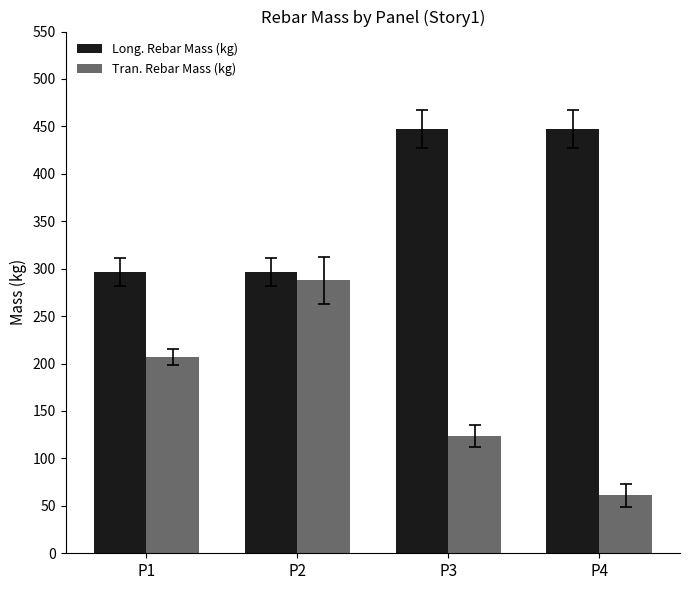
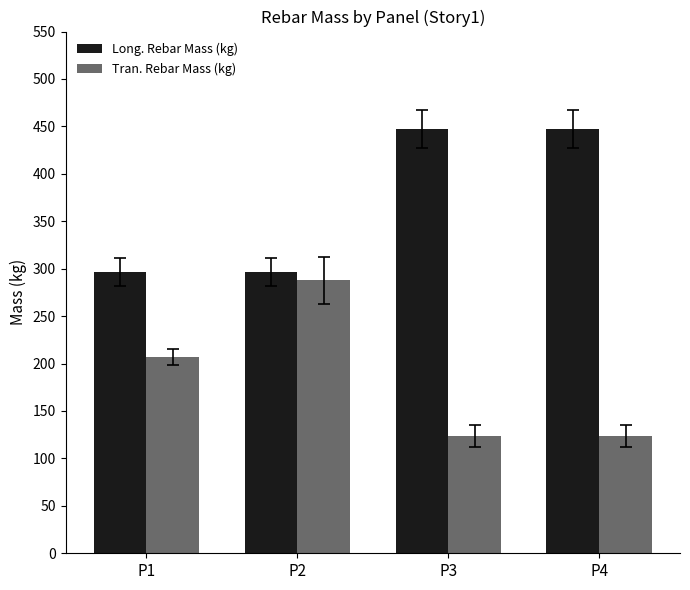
Tran. Rebar Mass (kg), P4: 60 -> 120
